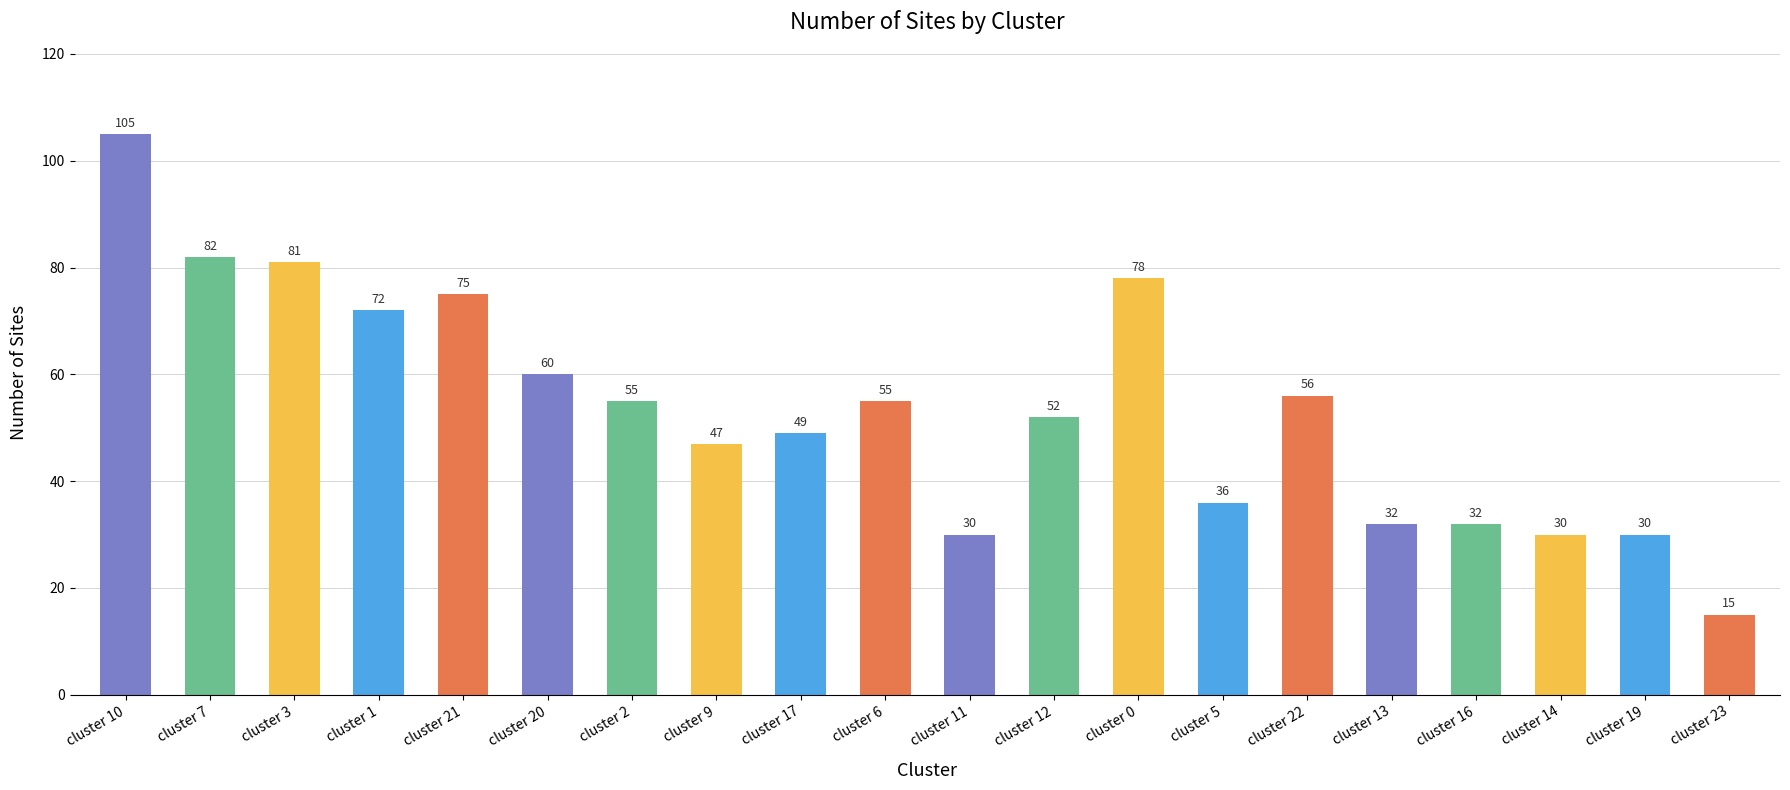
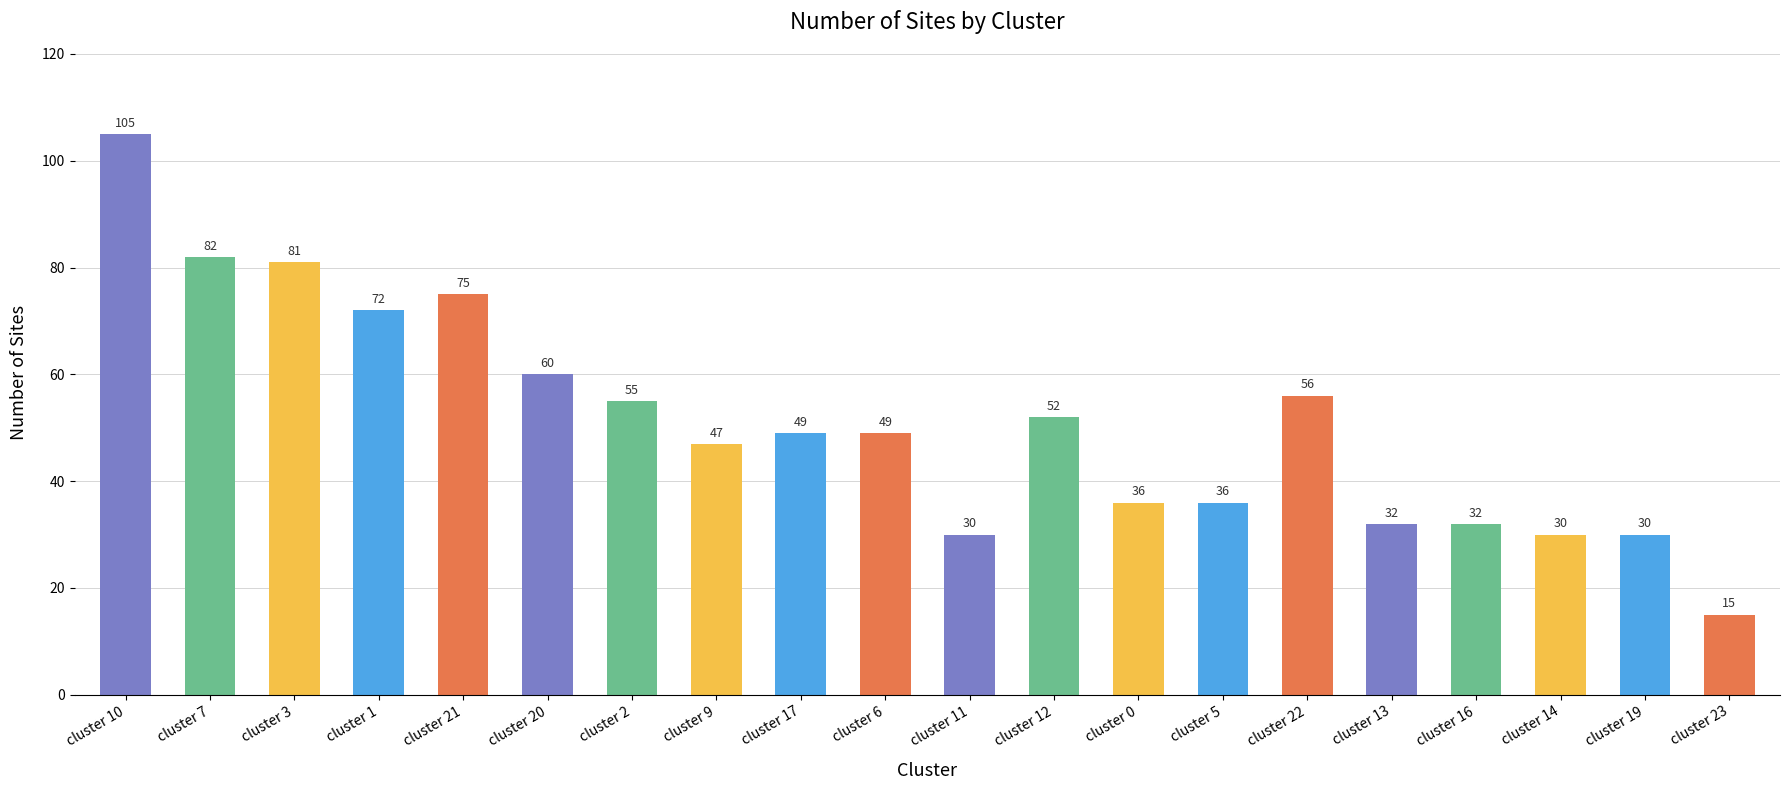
cluster 6: 55 -> 49
cluster 0: 78 -> 36
